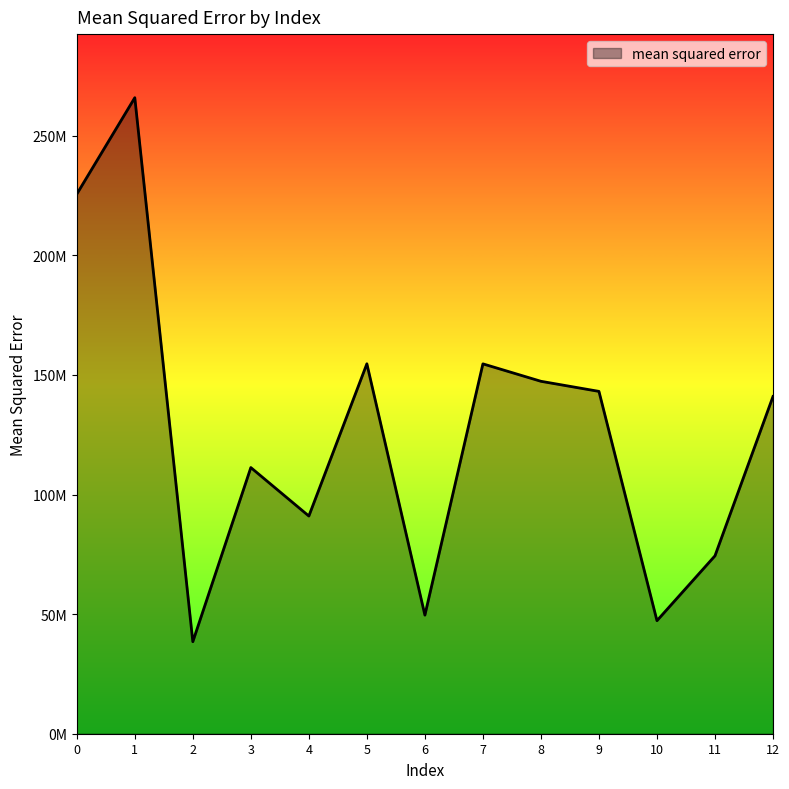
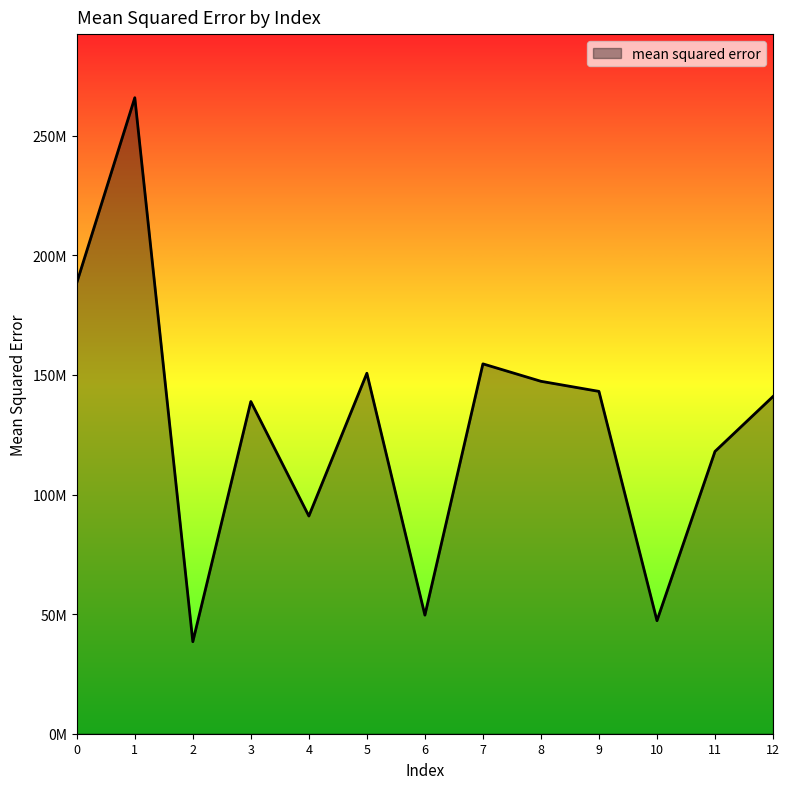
0: 226000000 -> 189000000
3: 111000000 -> 139000000
5: 155000000 -> 151000000
11: 74000000 -> 118000000
